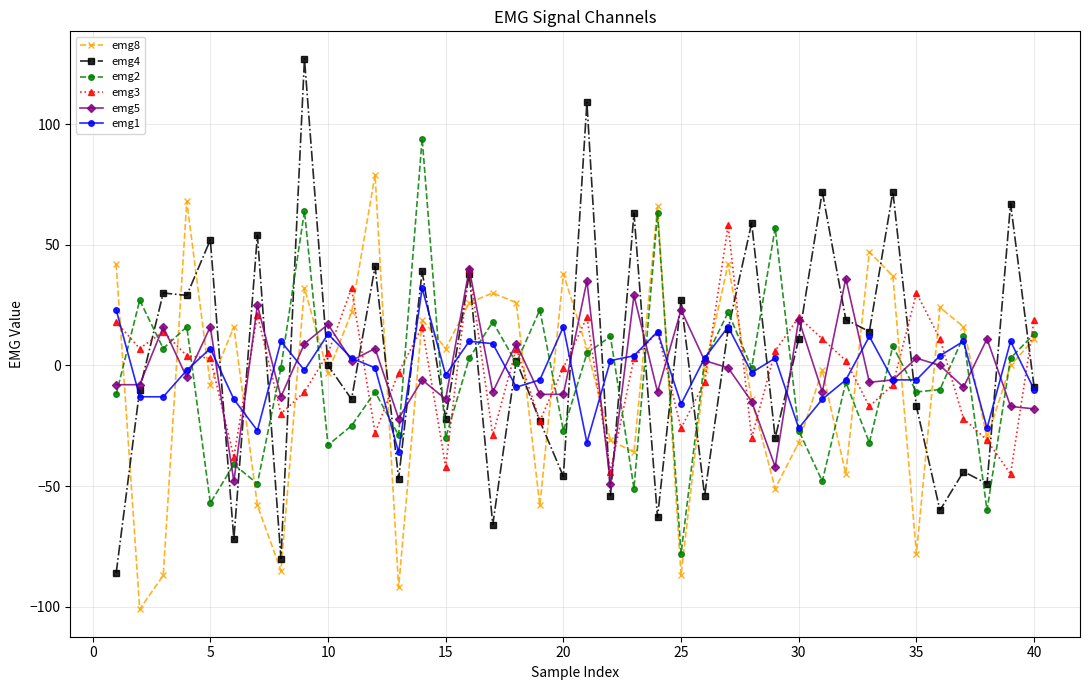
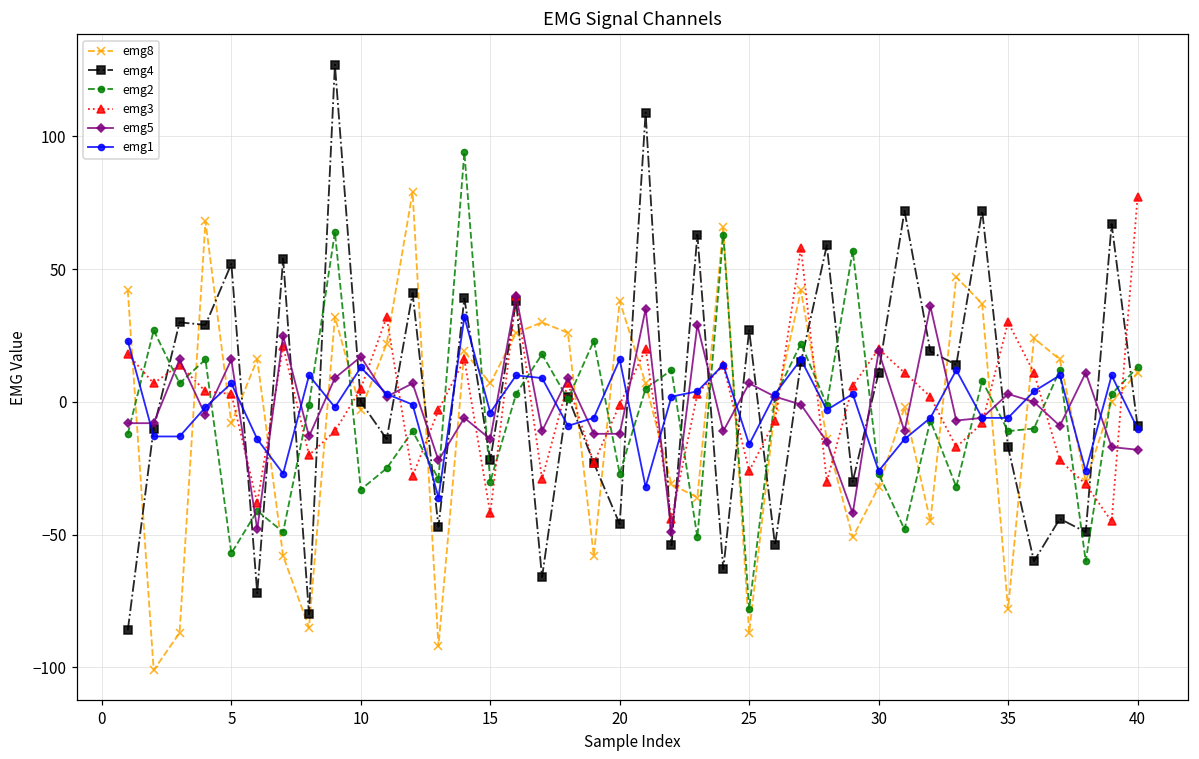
emg5, 25: 23 -> 7
emg3, 40: 19 -> 77
